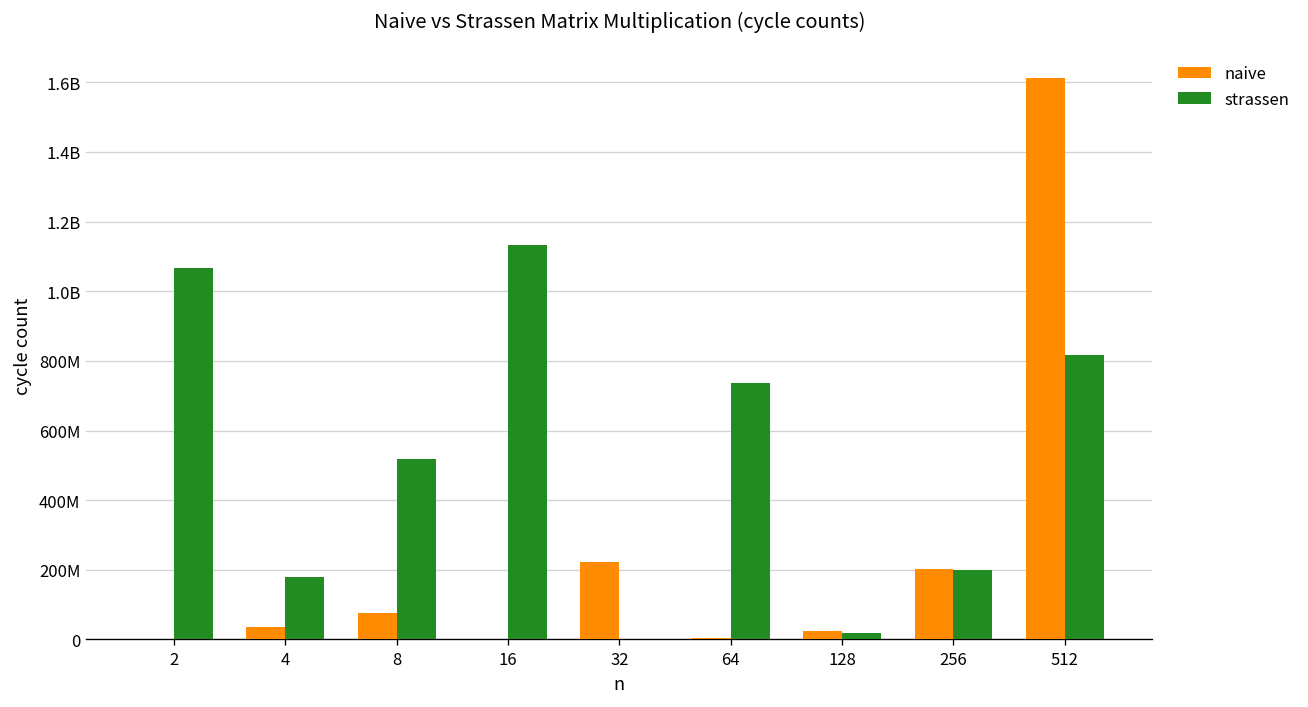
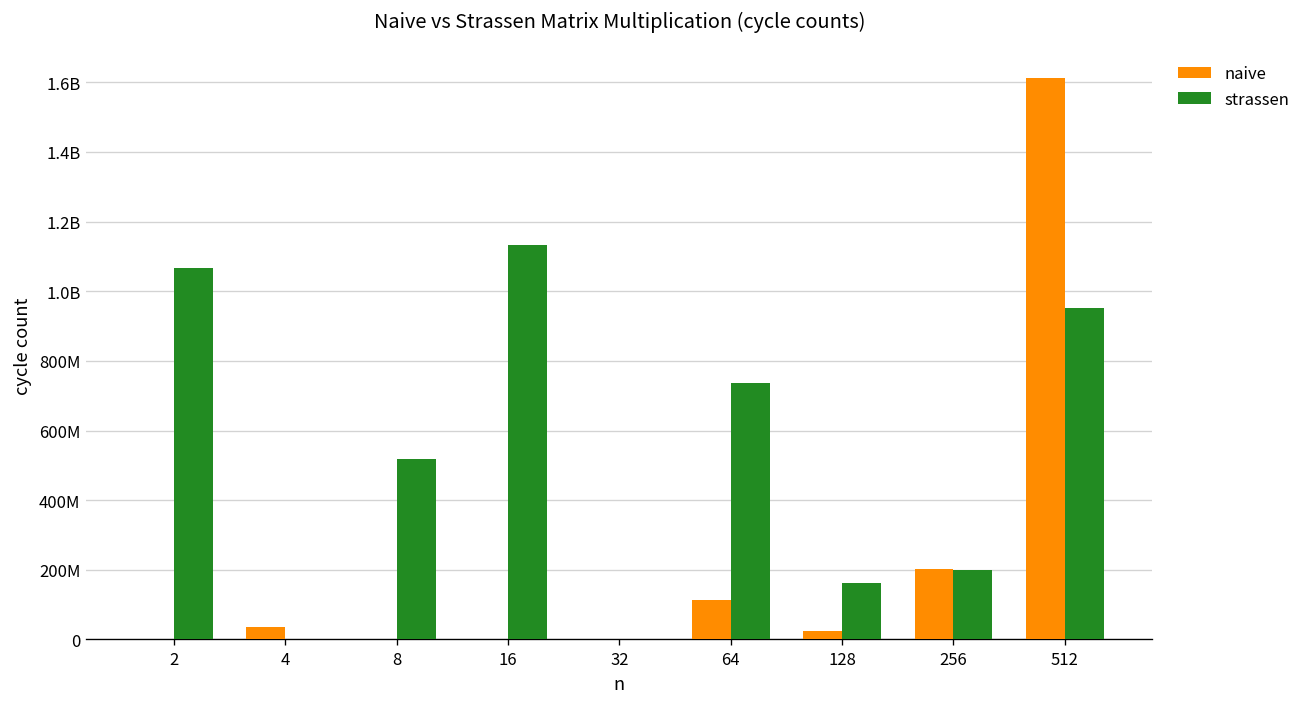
strassen, 4: 180000000 -> 0
naive, 8: 80000000 -> 0
naive, 32: 220000000 -> 0
naive, 64: 0 -> 110000000
strassen, 128: 20000000 -> 160000000
strassen, 512: 820000000 -> 950000000
